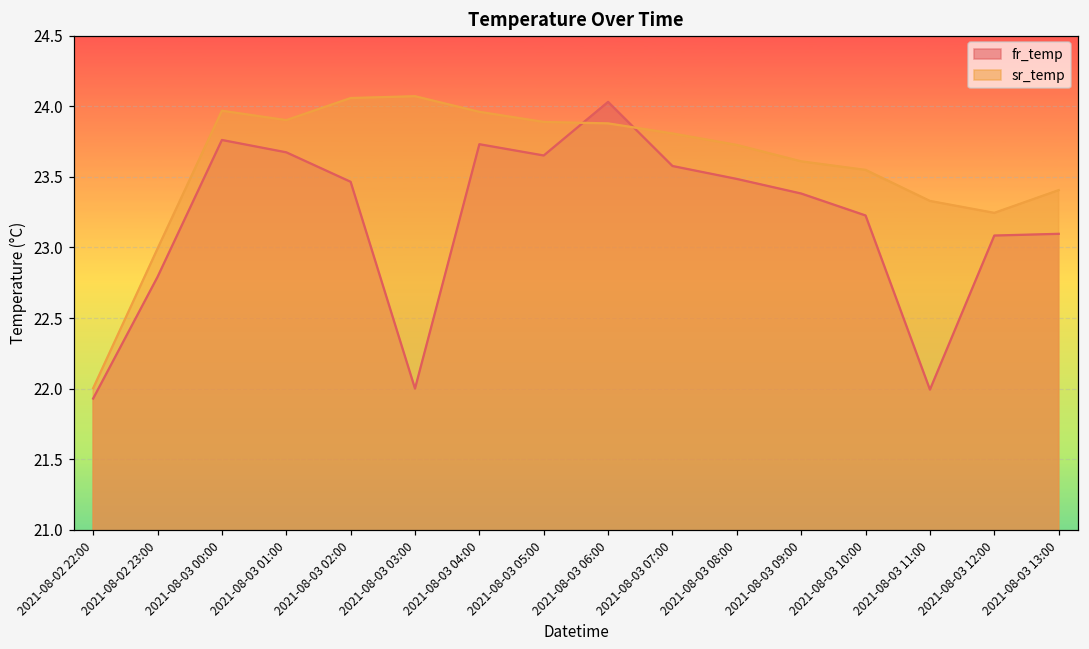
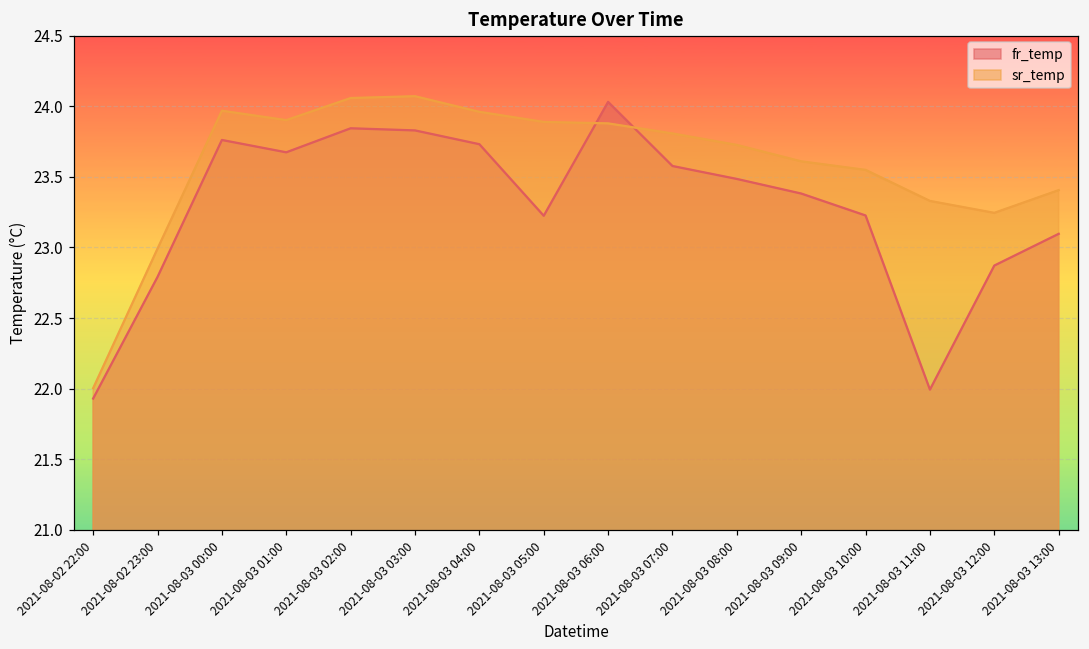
fr_temp, 2021-08-03 02:00: 23.46 -> 23.84
fr_temp, 2021-08-03 03:00: 22.00 -> 23.83
fr_temp, 2021-08-03 05:00: 23.65 -> 23.22
fr_temp, 2021-08-03 12:00: 23.08 -> 22.87
